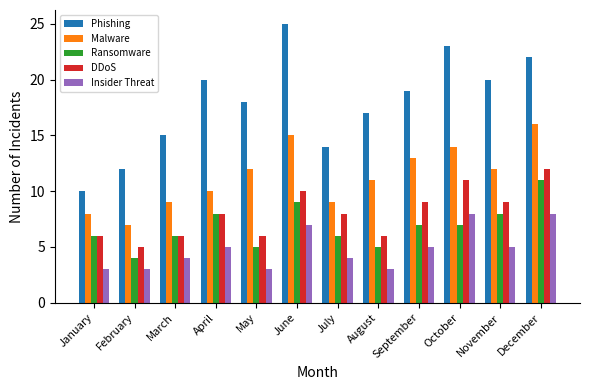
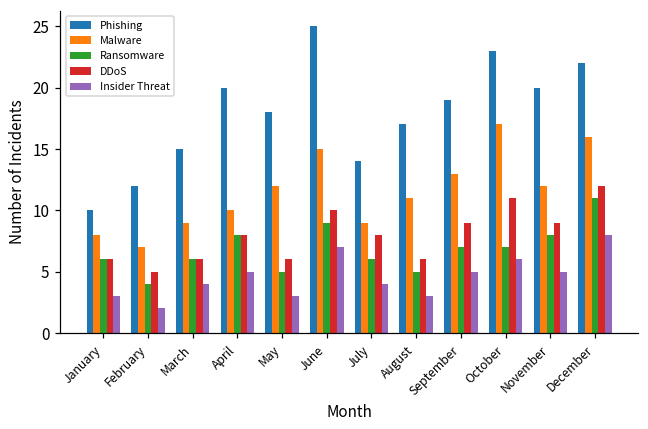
Insider Threat, February: 3 -> 2
Malware, October: 14 -> 17
Insider Threat, October: 8 -> 6
